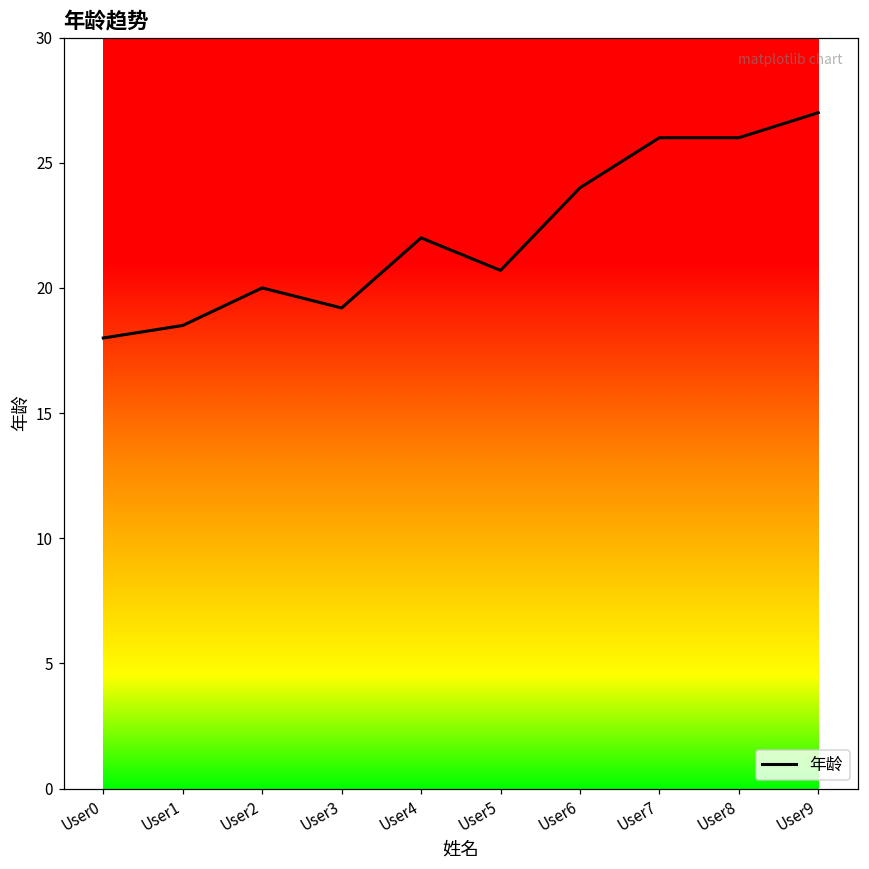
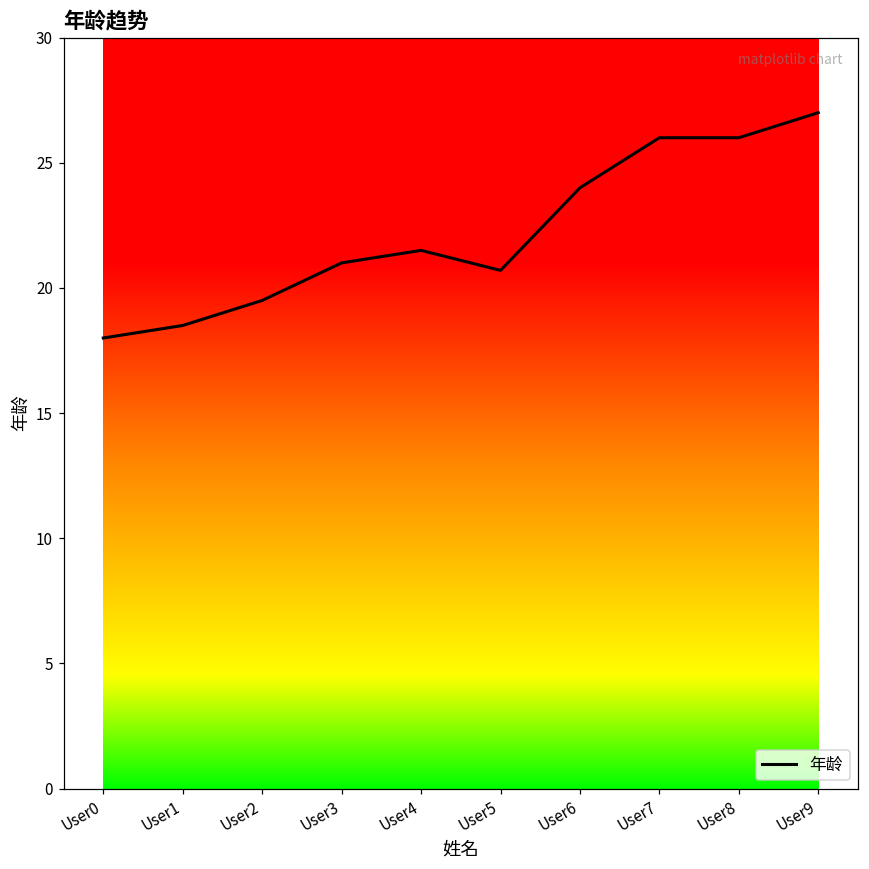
User2: 20.0 -> 19.5
User3: 19.2 -> 21.0
User4: 22.0 -> 21.5
